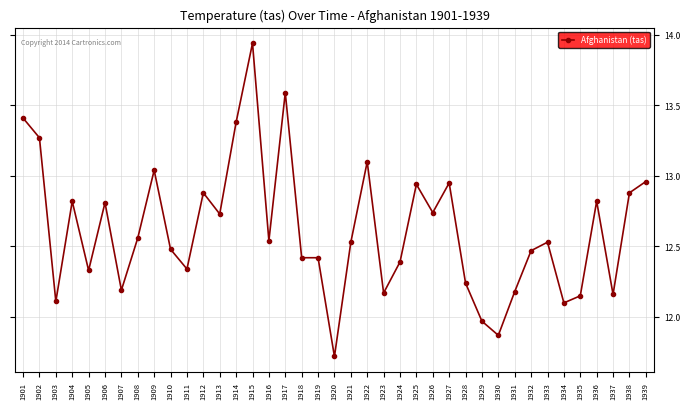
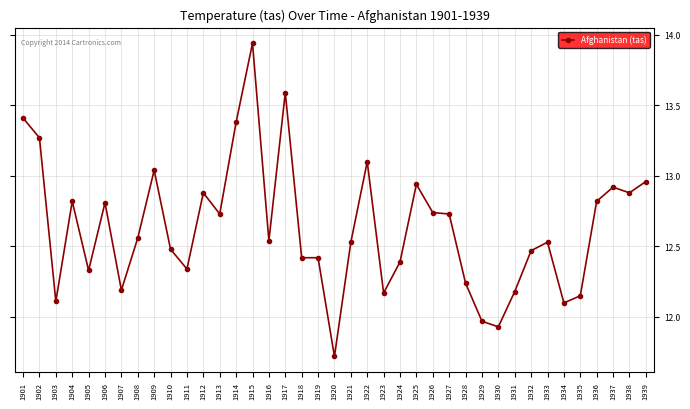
1927: 12.95 -> 12.73
1930: 11.87 -> 11.93
1937: 12.16 -> 12.92
